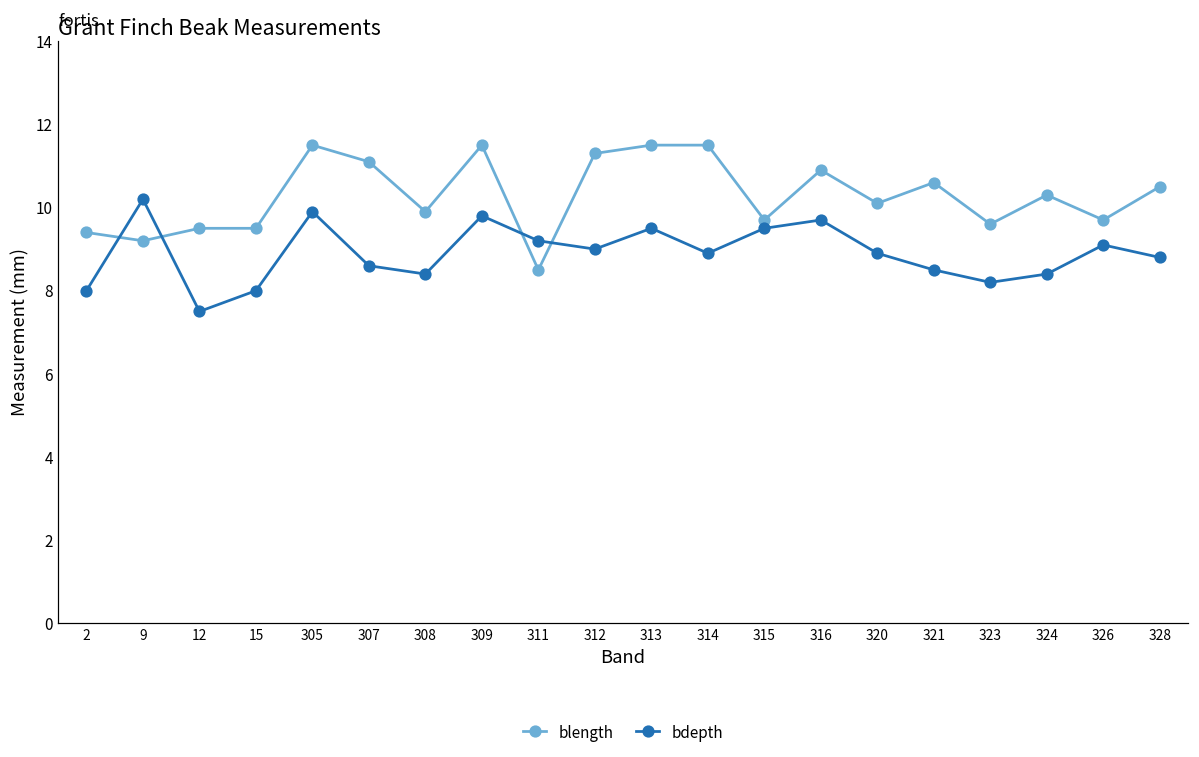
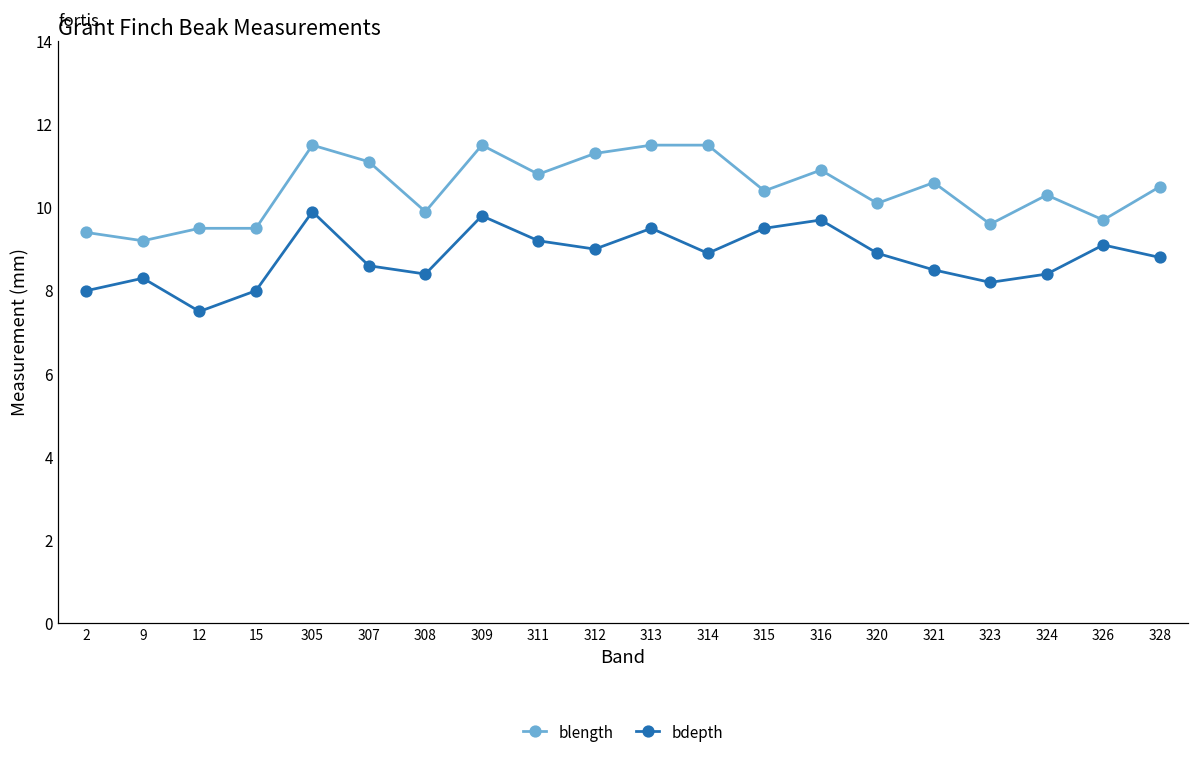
bdepth, 9: 10.2 -> 8.3
blength, 311: 8.5 -> 10.8
blength, 315: 9.7 -> 10.4
